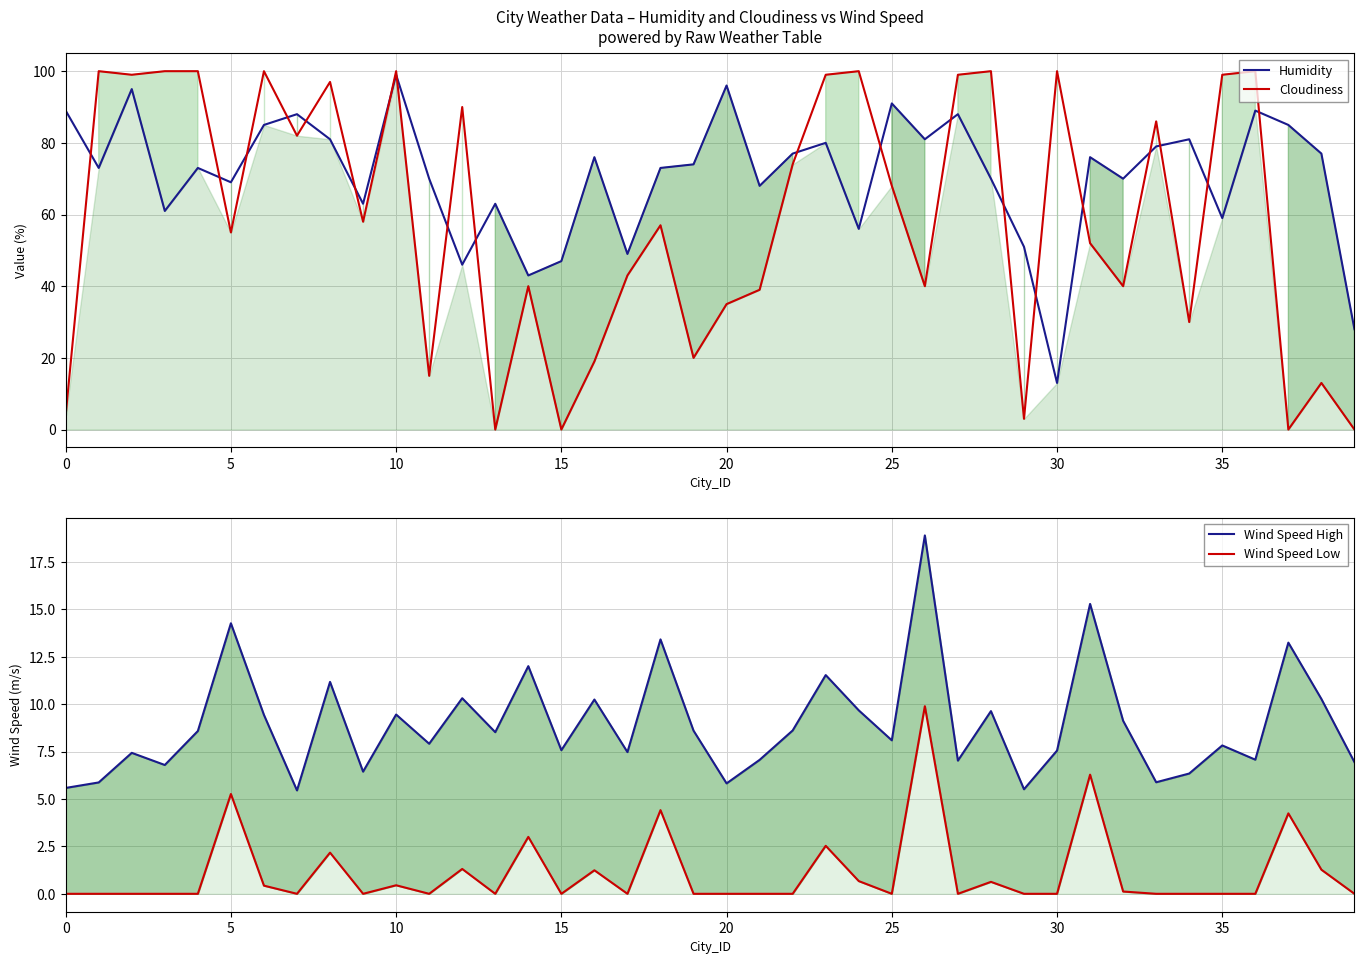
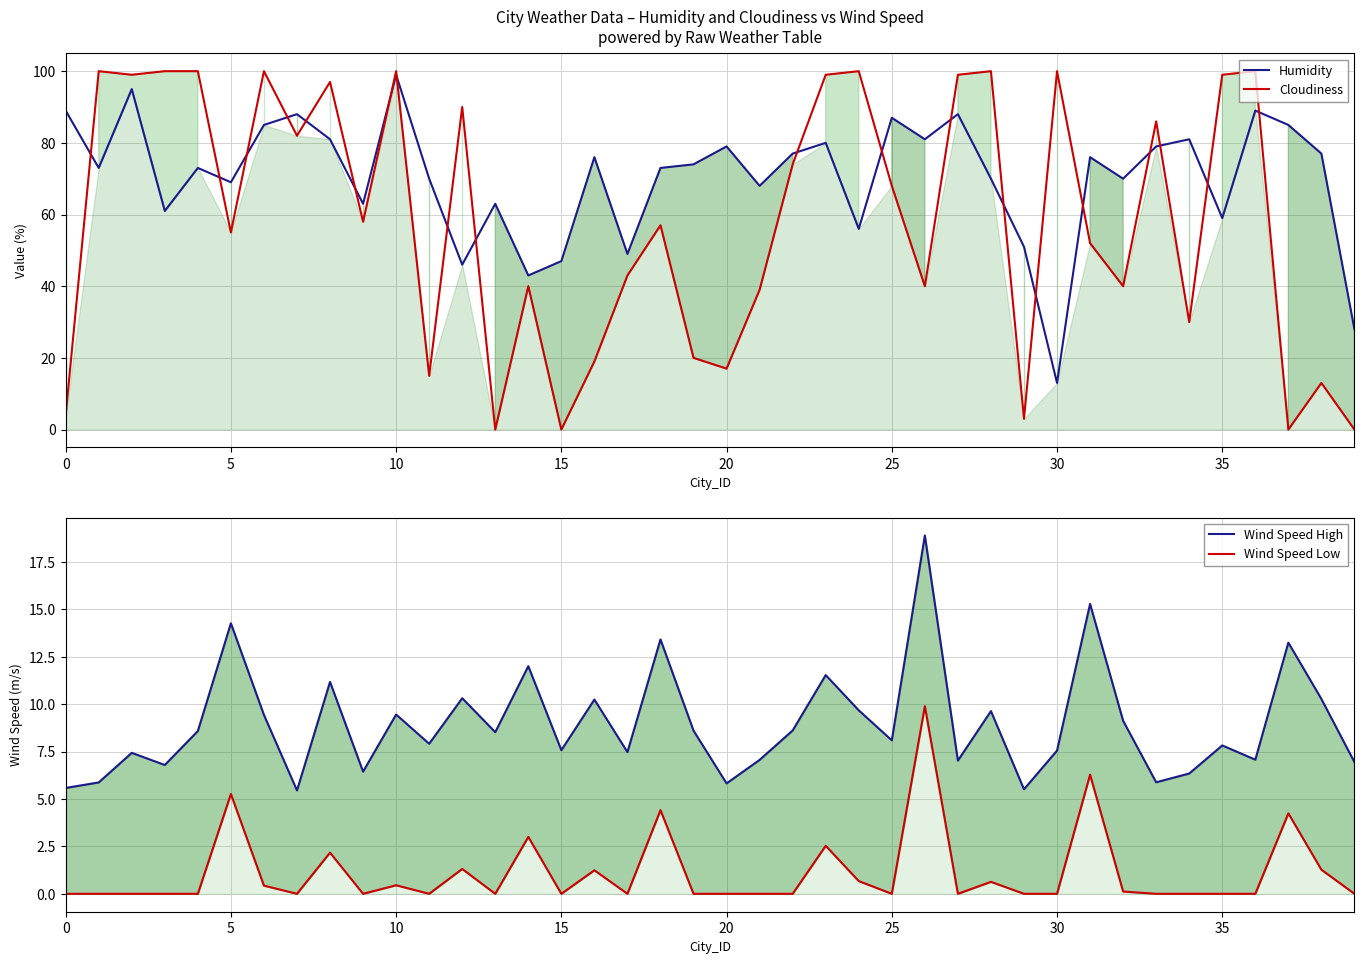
City Weather Data – Humidity and Cloudiness vs Wind Speed powered by Raw Weather Table, Humidity, 20: 96 -> 79
City Weather Data – Humidity and Cloudiness vs Wind Speed powered by Raw Weather Table, Cloudiness, 20: 35 -> 17
City Weather Data – Humidity and Cloudiness vs Wind Speed powered by Raw Weather Table, Humidity, 25: 91 -> 87
